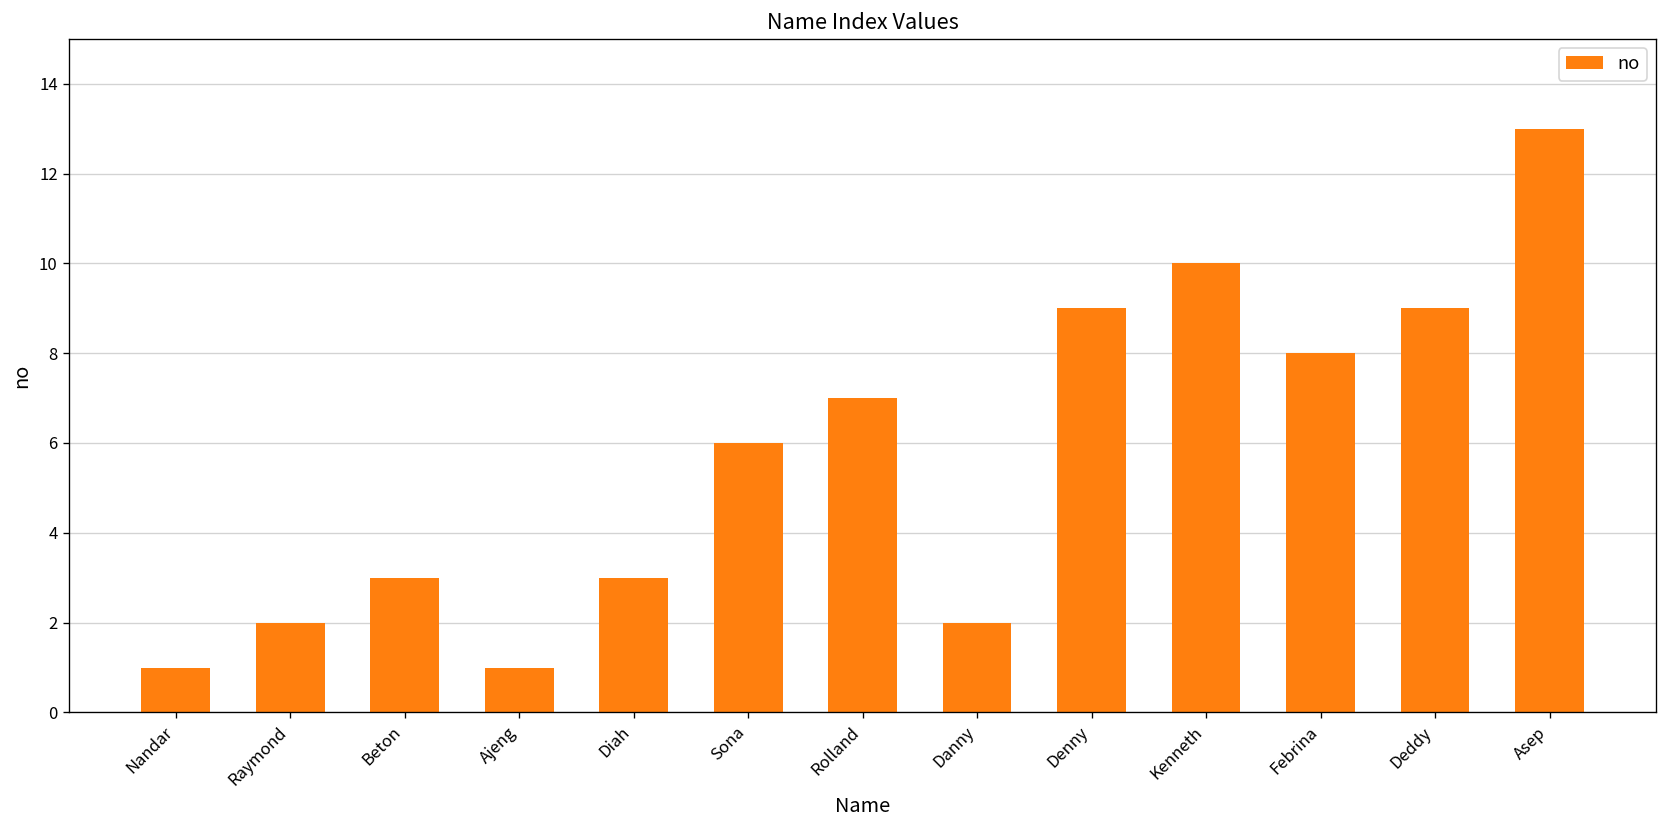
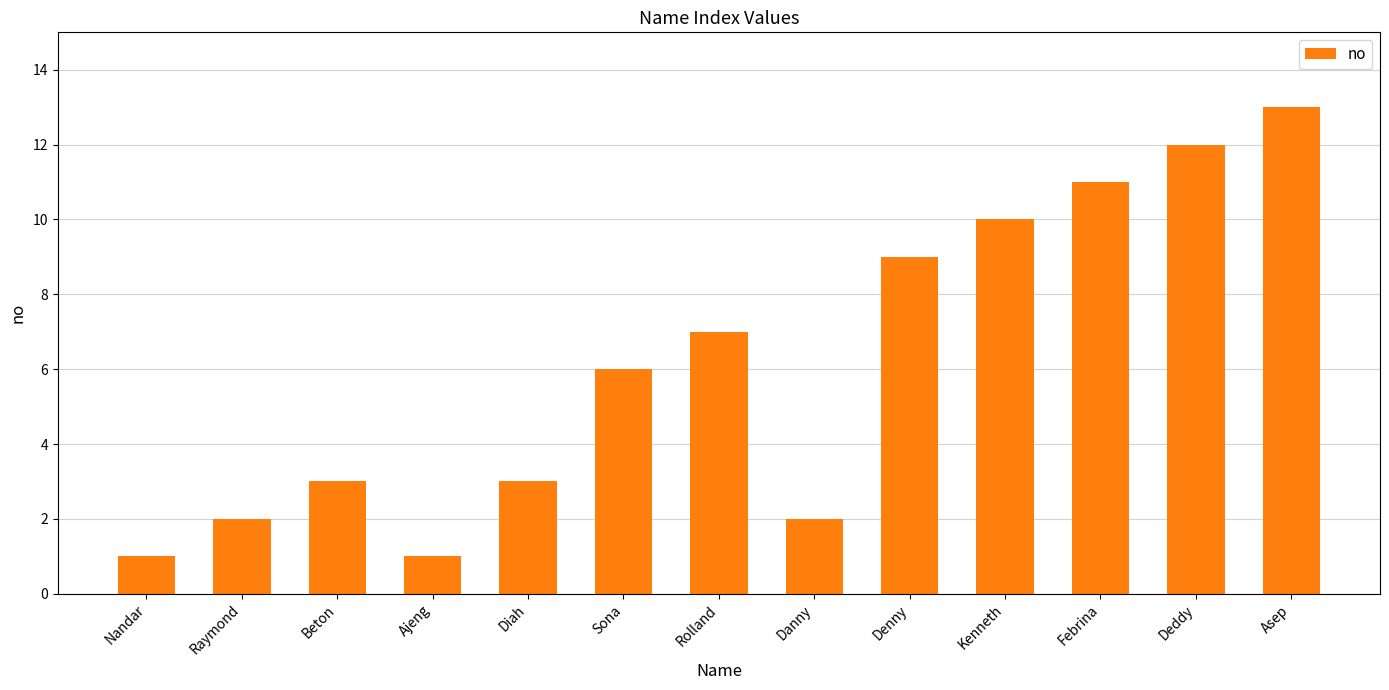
Febrina: 8 -> 11
Deddy: 9 -> 12
